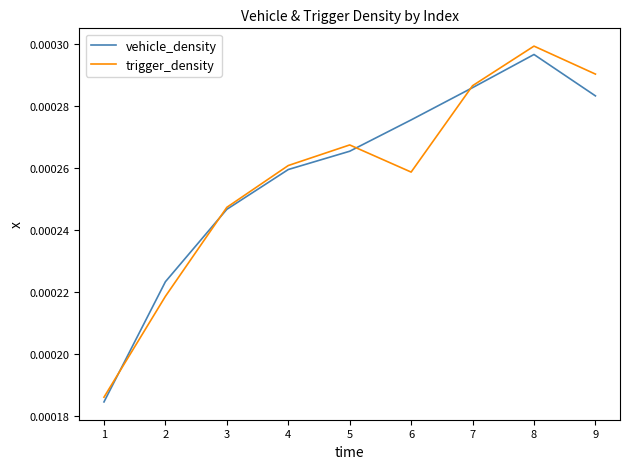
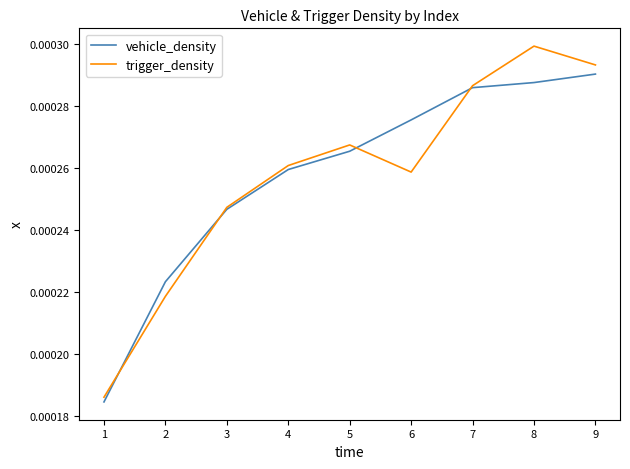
vehicle_density, 8: 0.000297 -> 0.000288
vehicle_density, 9: 0.000283 -> 0.000290
trigger_density, 9: 0.000290 -> 0.000293
